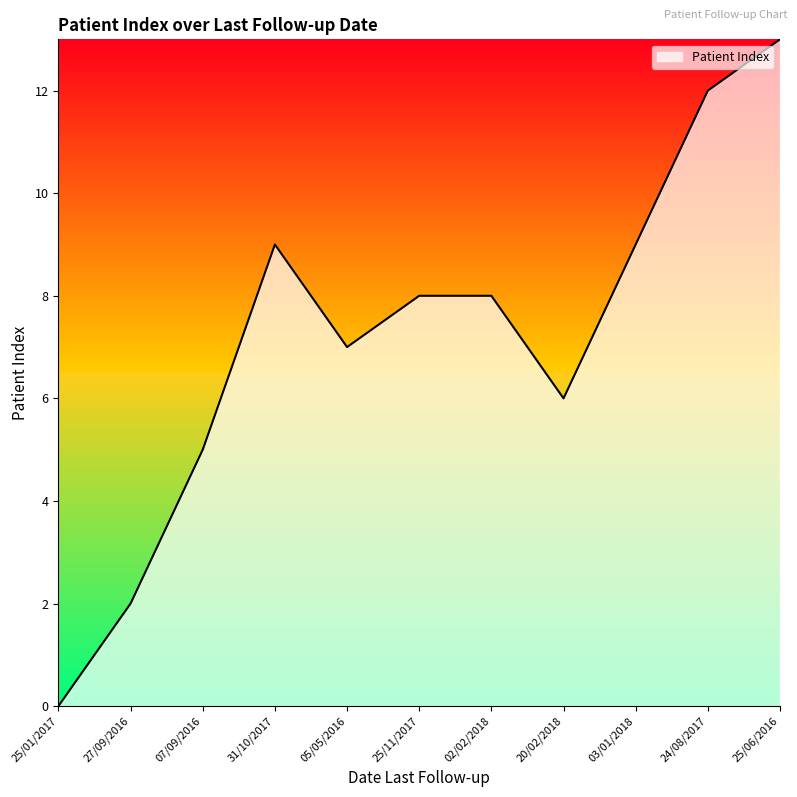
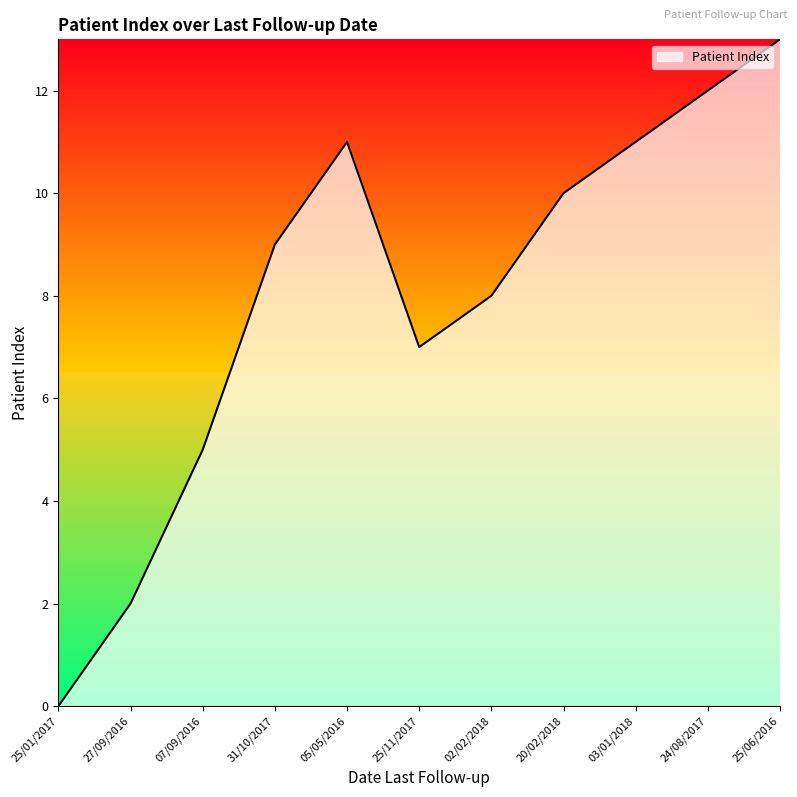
05/05/2016: 7 -> 11
25/11/2017: 8 -> 7
20/02/2018: 6 -> 10
03/01/2018: 9 -> 11
